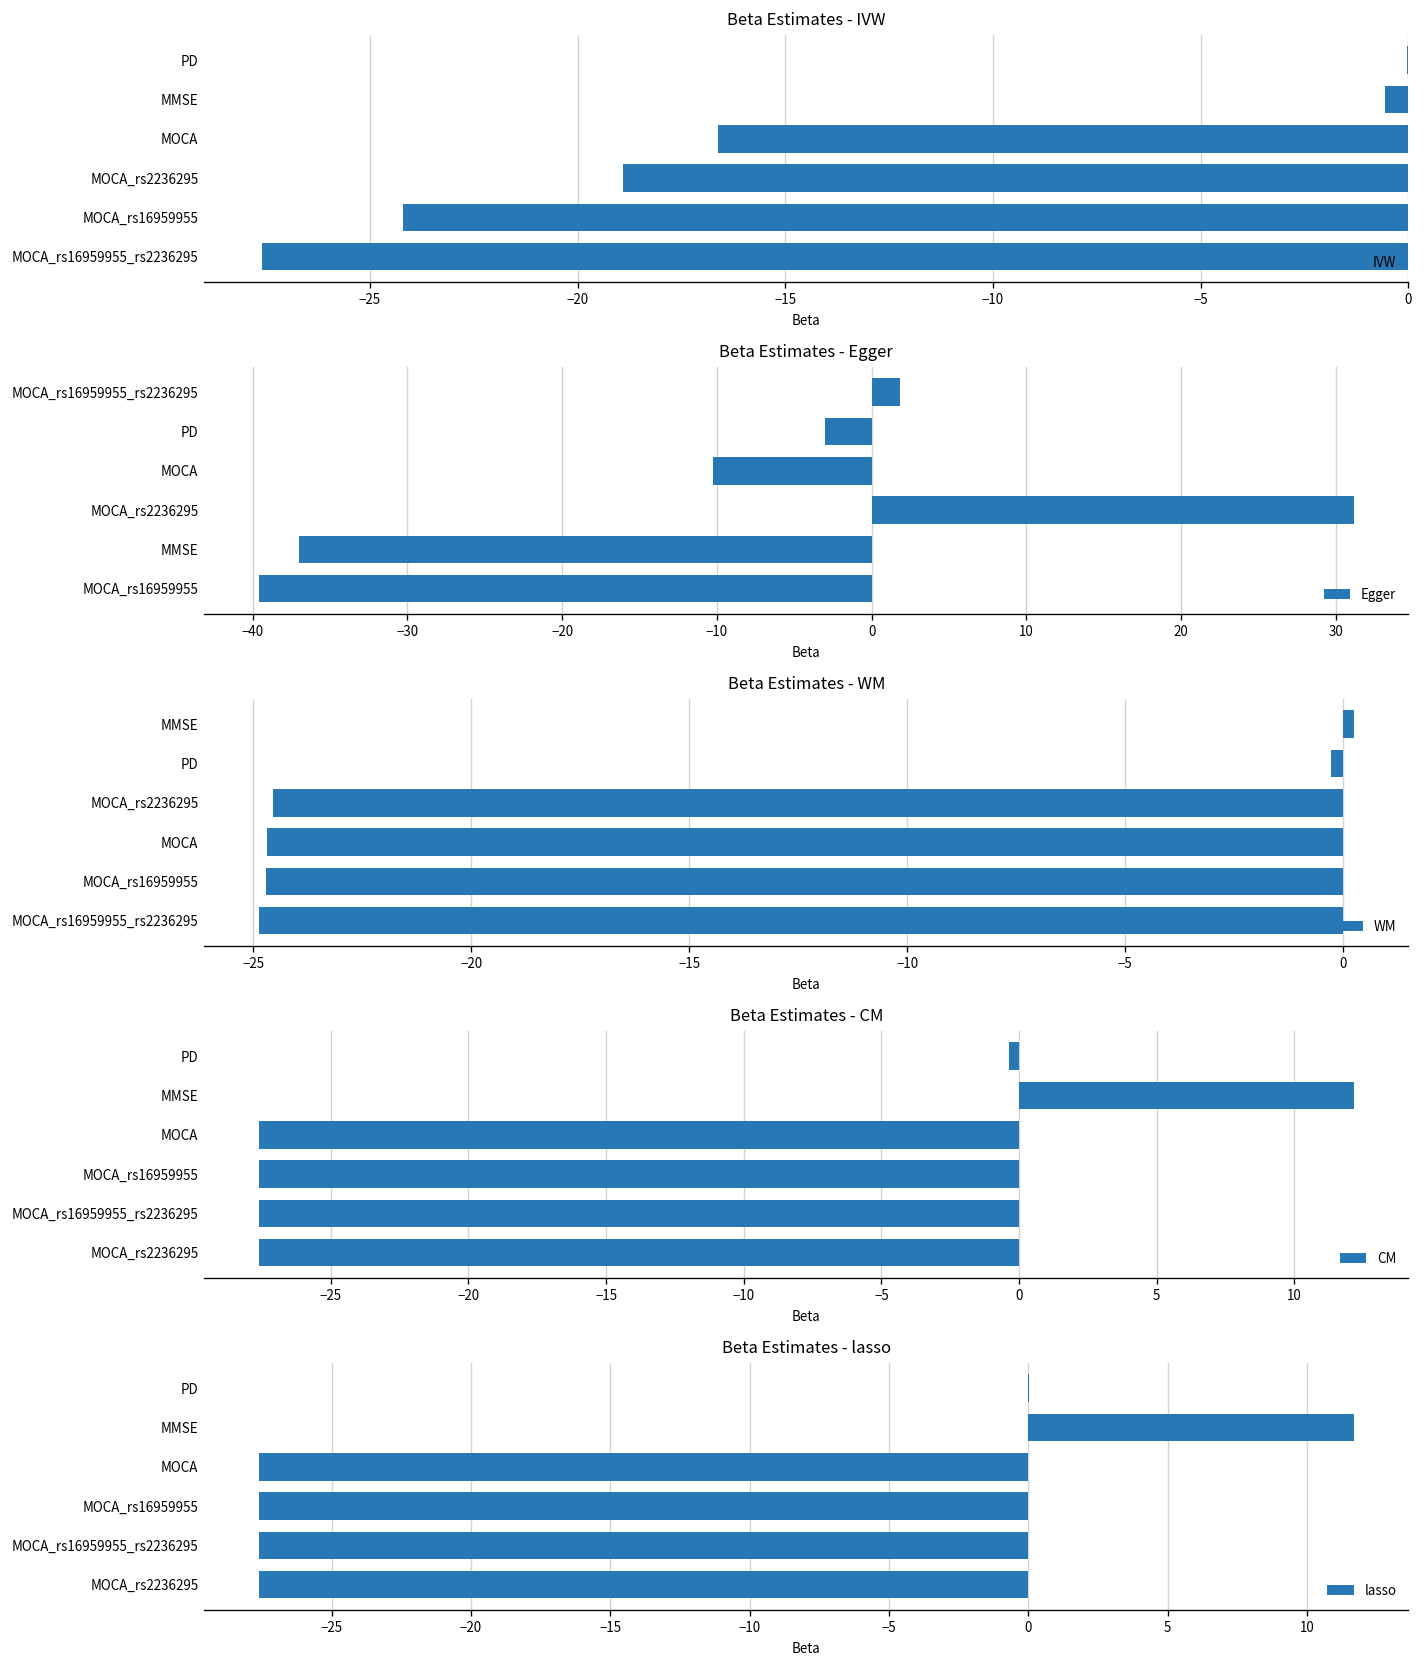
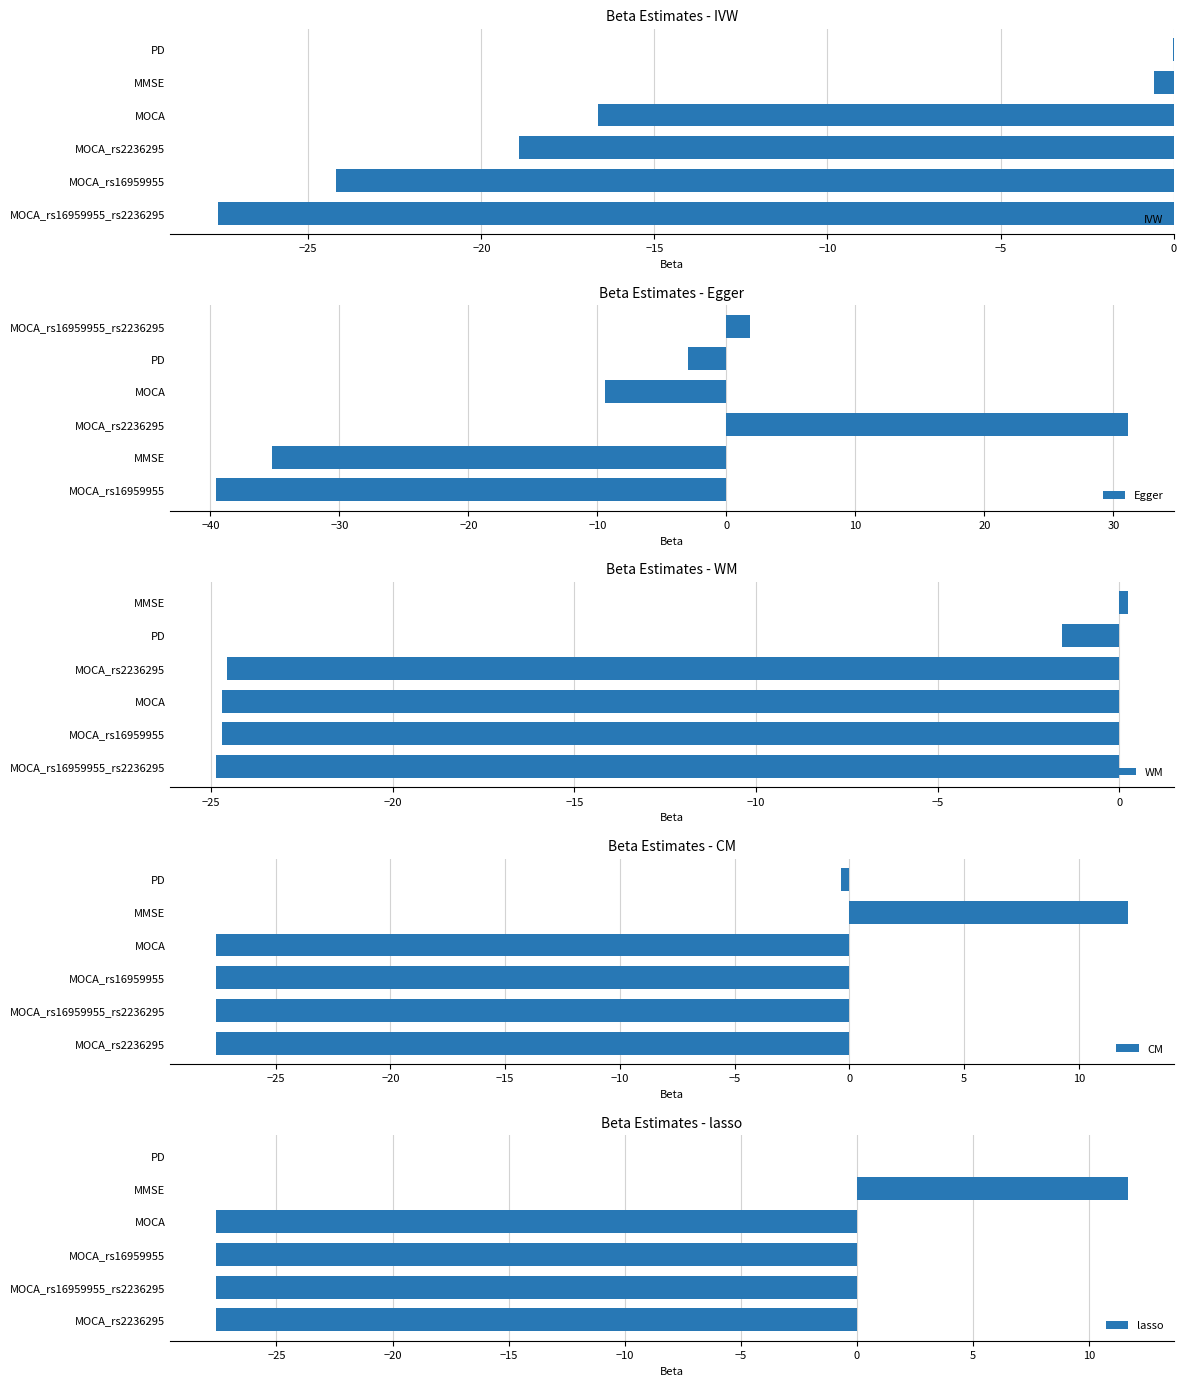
Beta Estimates - Egger, MOCA: -10.3 -> -9.4
Beta Estimates - Egger, MMSE: -37.0 -> -35.2
Beta Estimates - WM, PD: -0.3 -> -1.6
